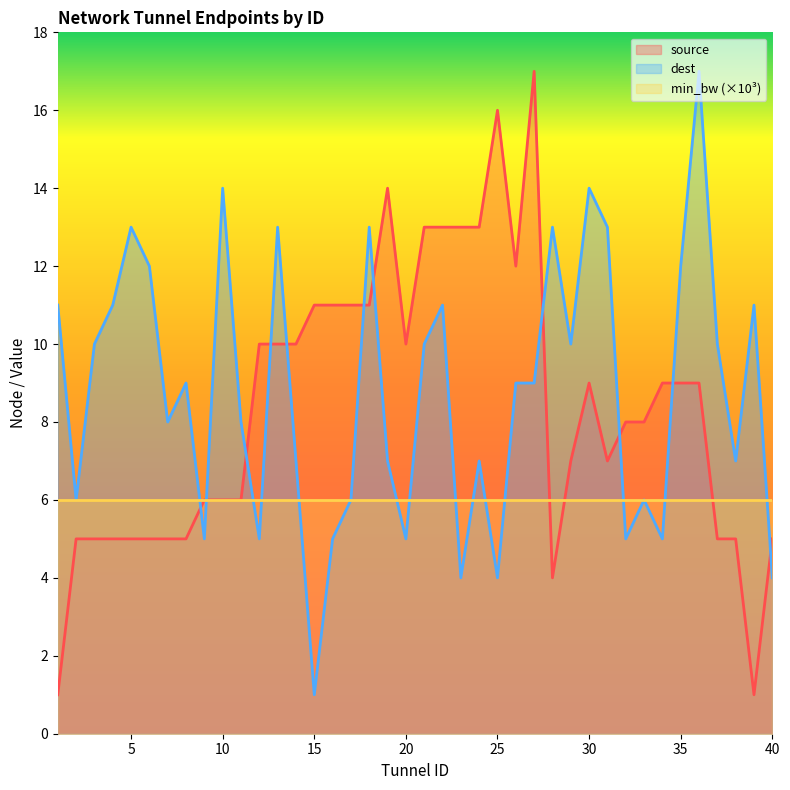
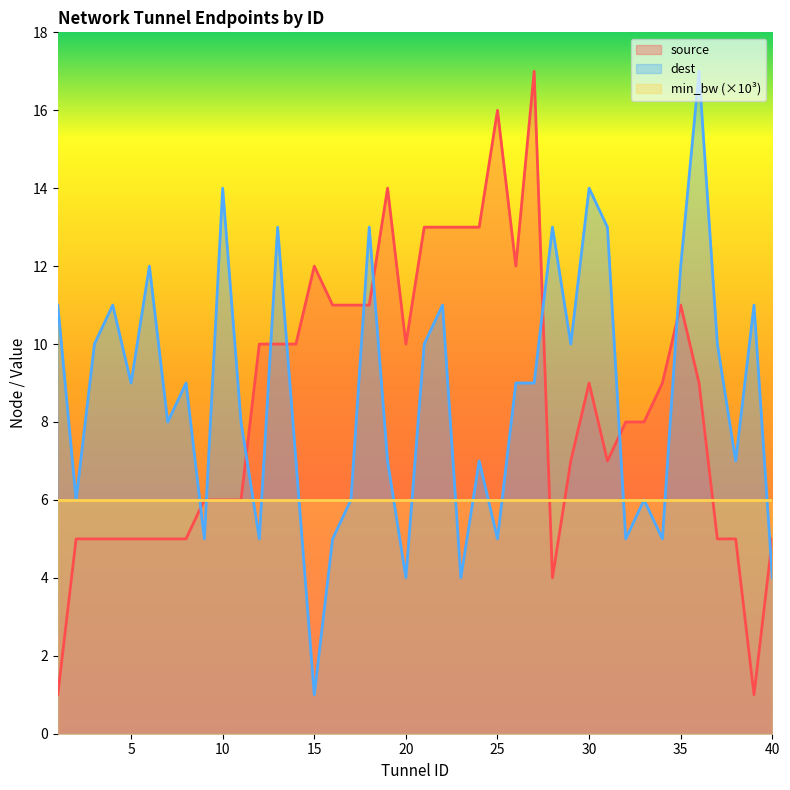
dest, 5: 13 -> 9
source, 15: 11 -> 12
dest, 20: 5 -> 4
dest, 25: 4 -> 5
source, 35: 9 -> 11
